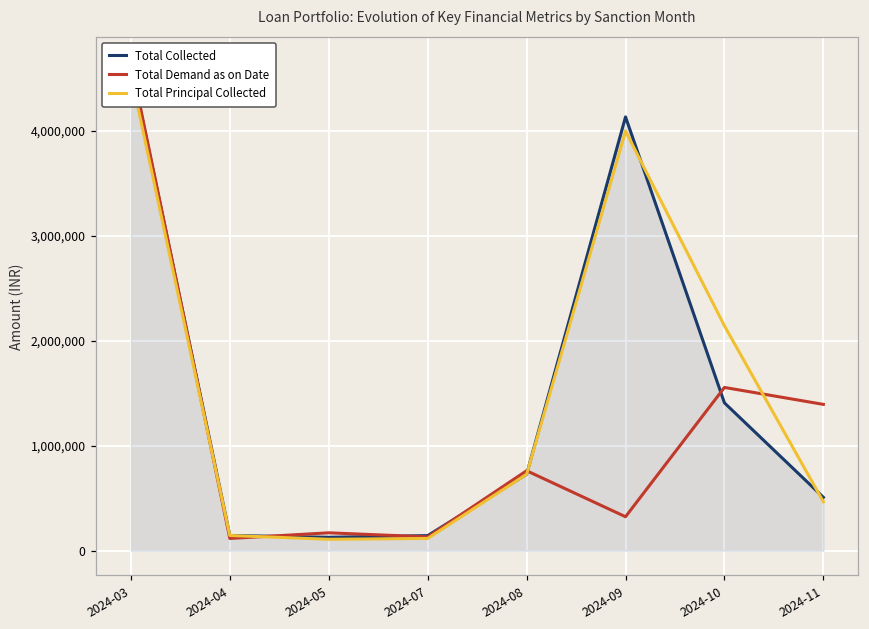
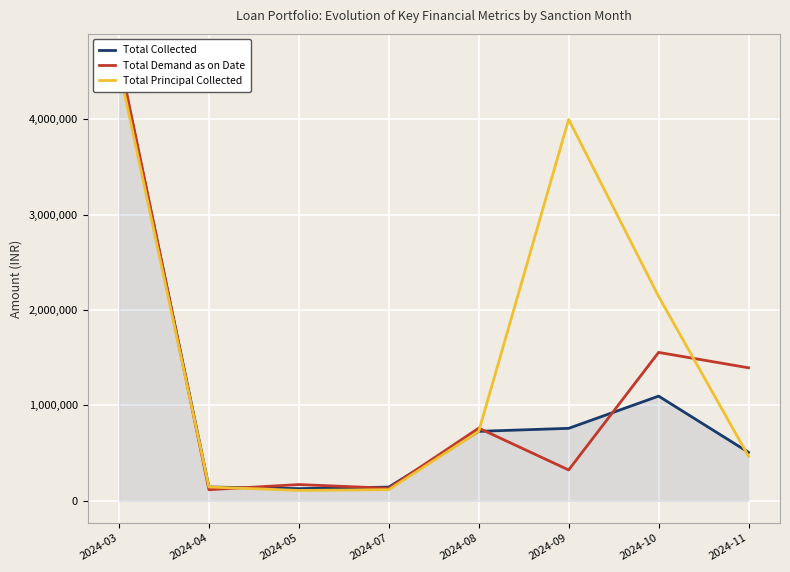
Total Collected, 2024-09: 4,100,000 -> 800,000
Total Collected, 2024-10: 1,400,000 -> 1,100,000
